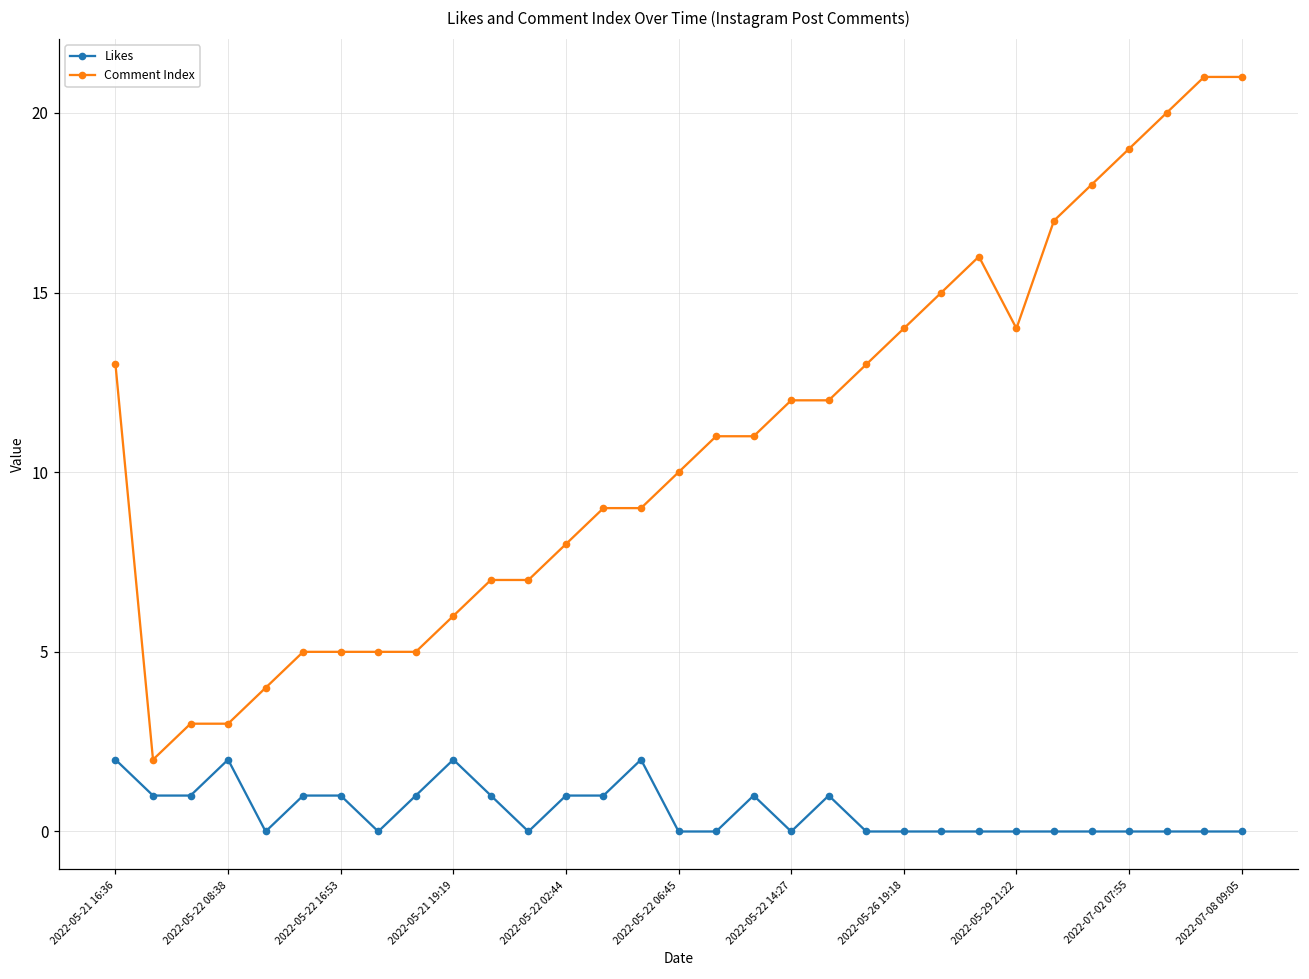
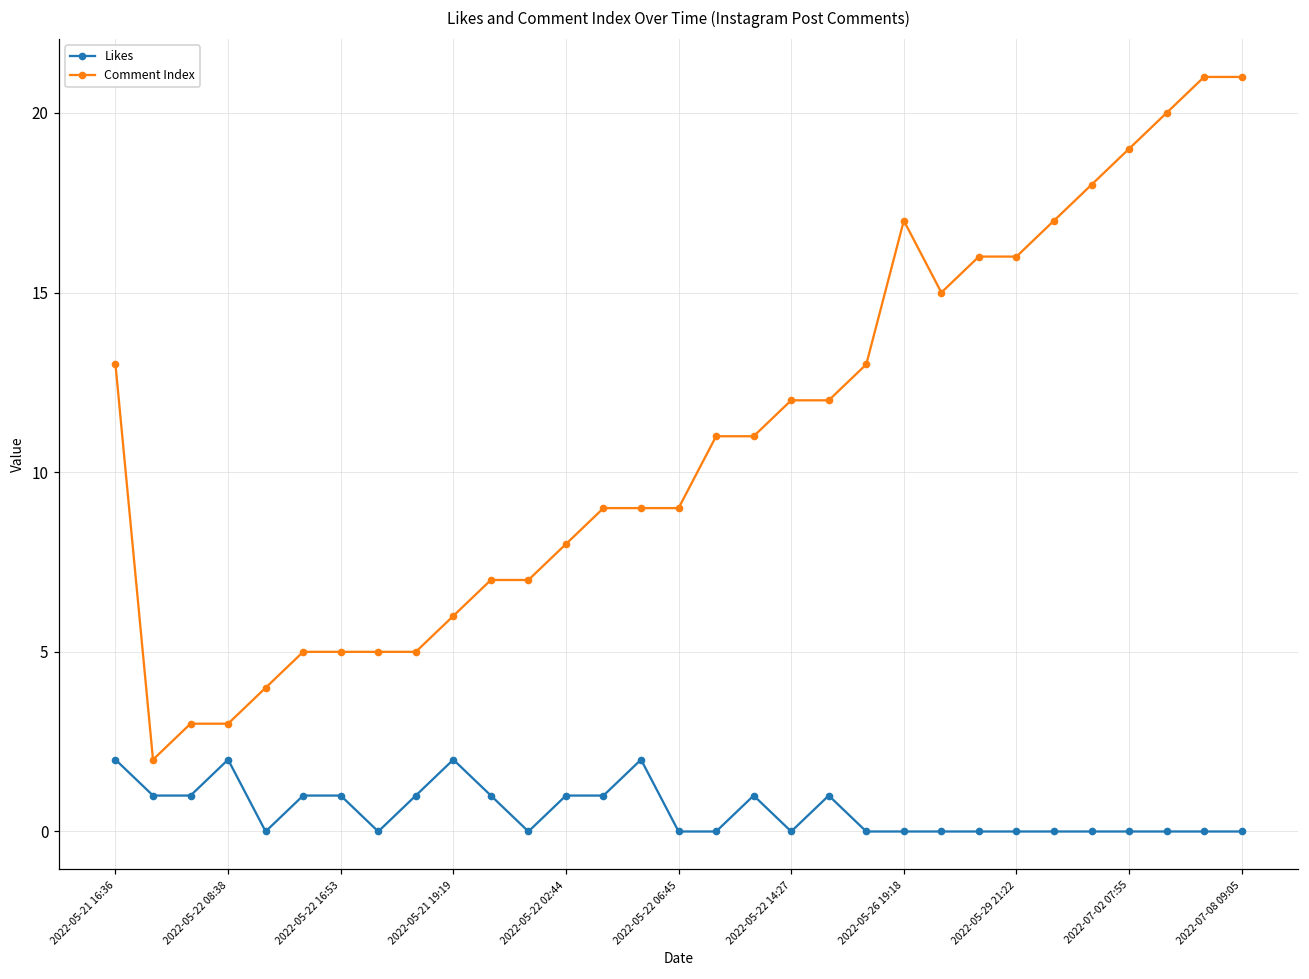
Comment Index, 2022-05-22 06:45: 10 -> 9
Comment Index, 2022-05-26 19:18: 14 -> 17
Comment Index, 2022-05-29 21:22: 14 -> 16
